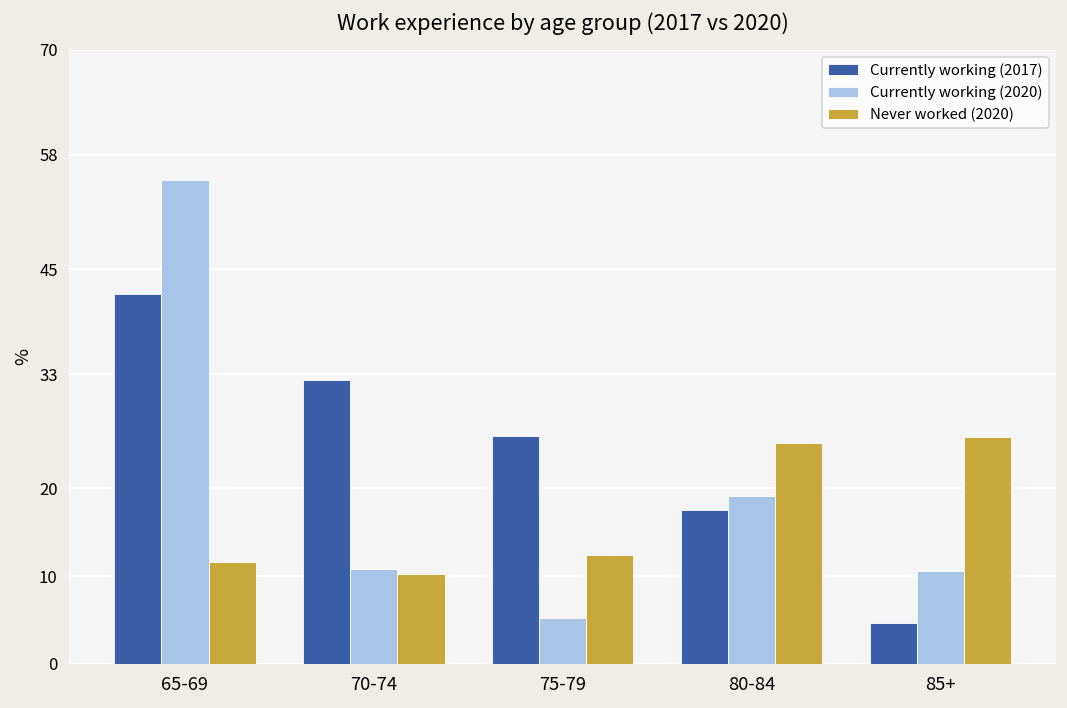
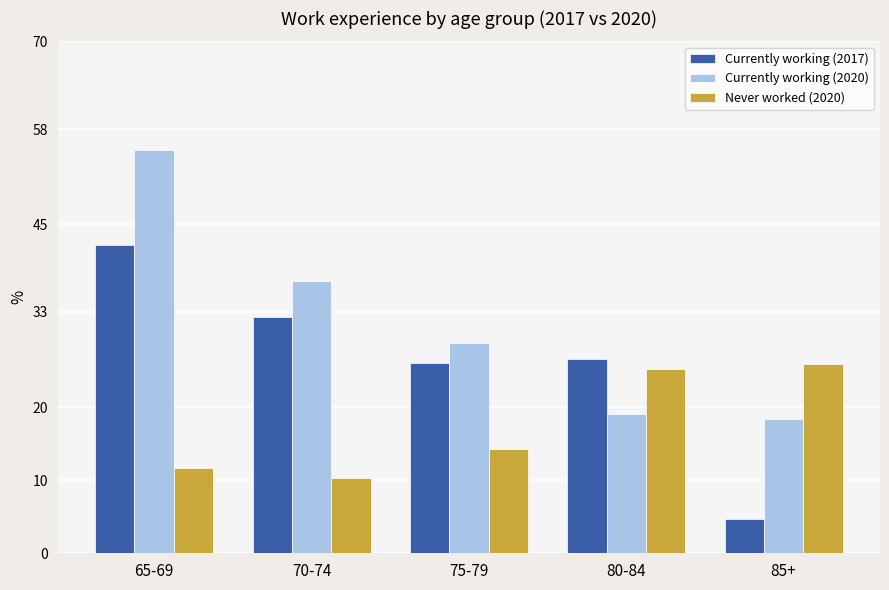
Currently working (2020), 70-74: 11 -> 37
Currently working (2020), 75-79: 5 -> 29
Never worked (2020), 75-79: 12 -> 14
Currently working (2017), 80-84: 18 -> 27
Currently working (2020), 85+: 11 -> 18
